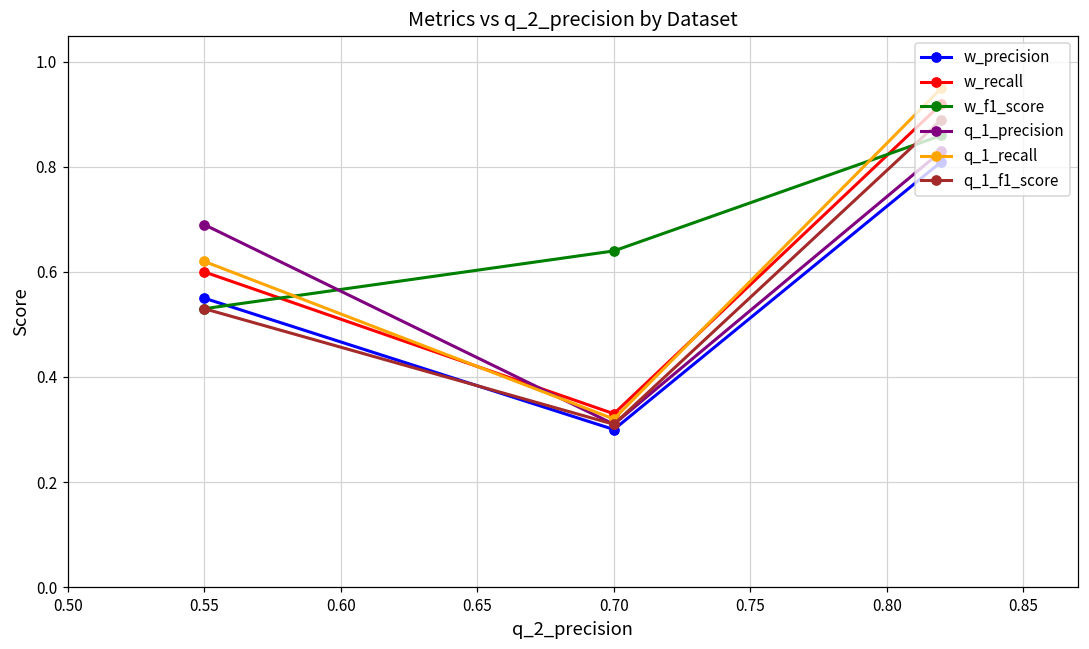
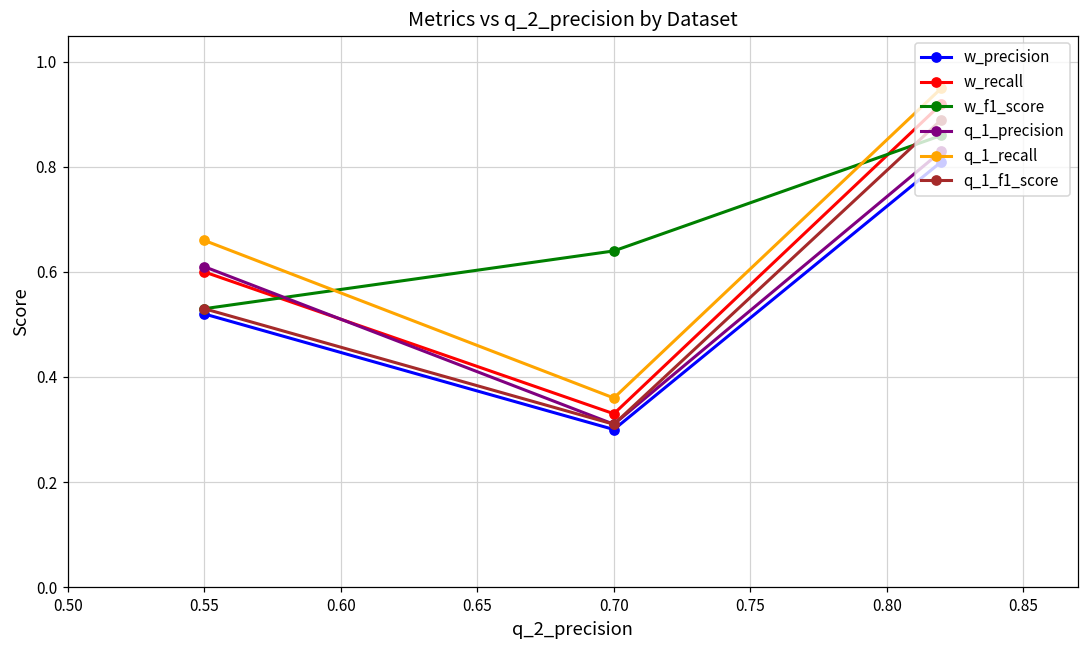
w_precision, 0.55: 0.55 -> 0.52
q_1_precision, 0.55: 0.69 -> 0.61
q_1_recall, 0.55: 0.62 -> 0.66
q_1_recall, 0.70: 0.32 -> 0.36
